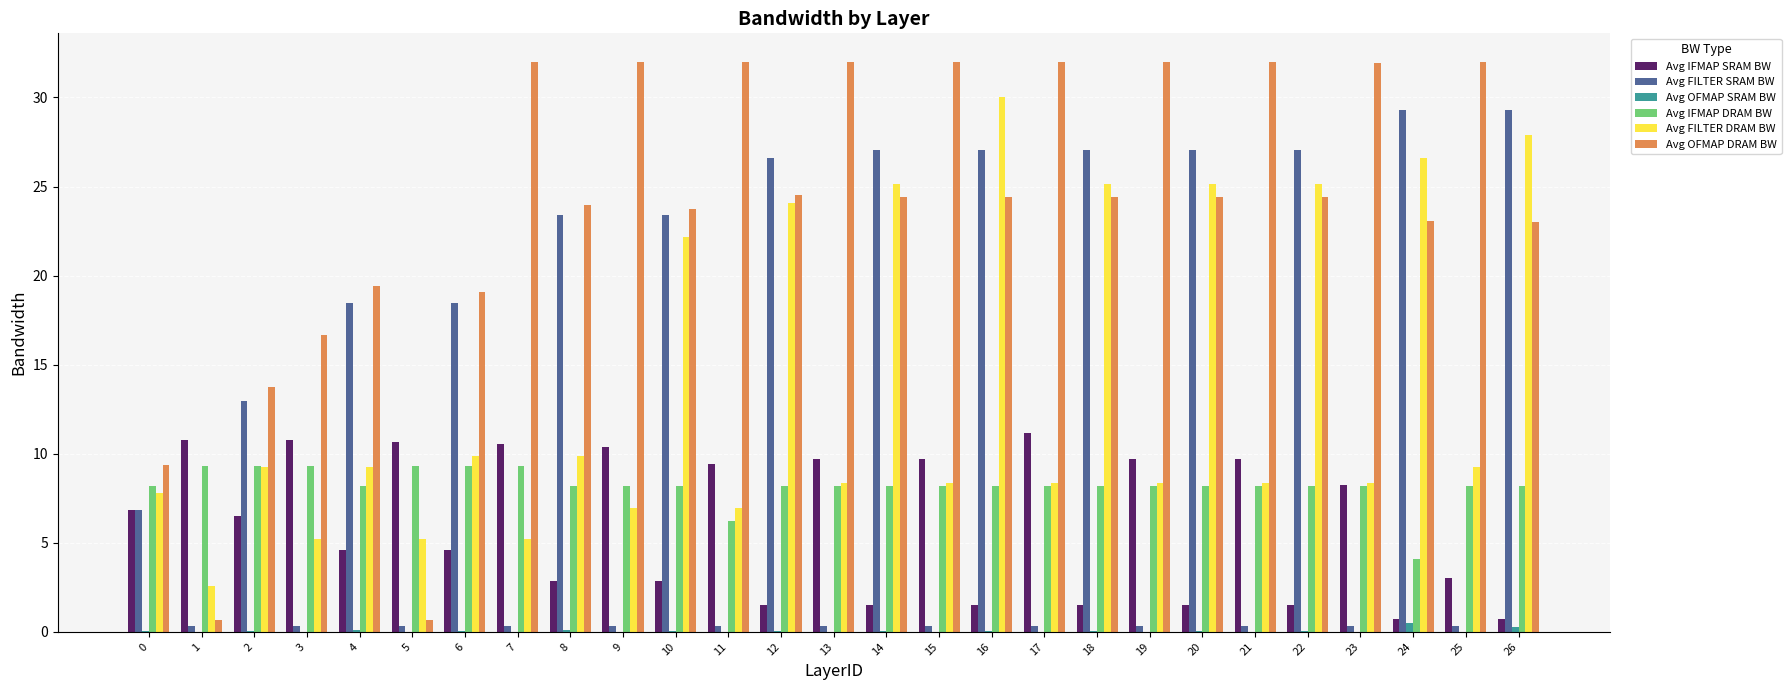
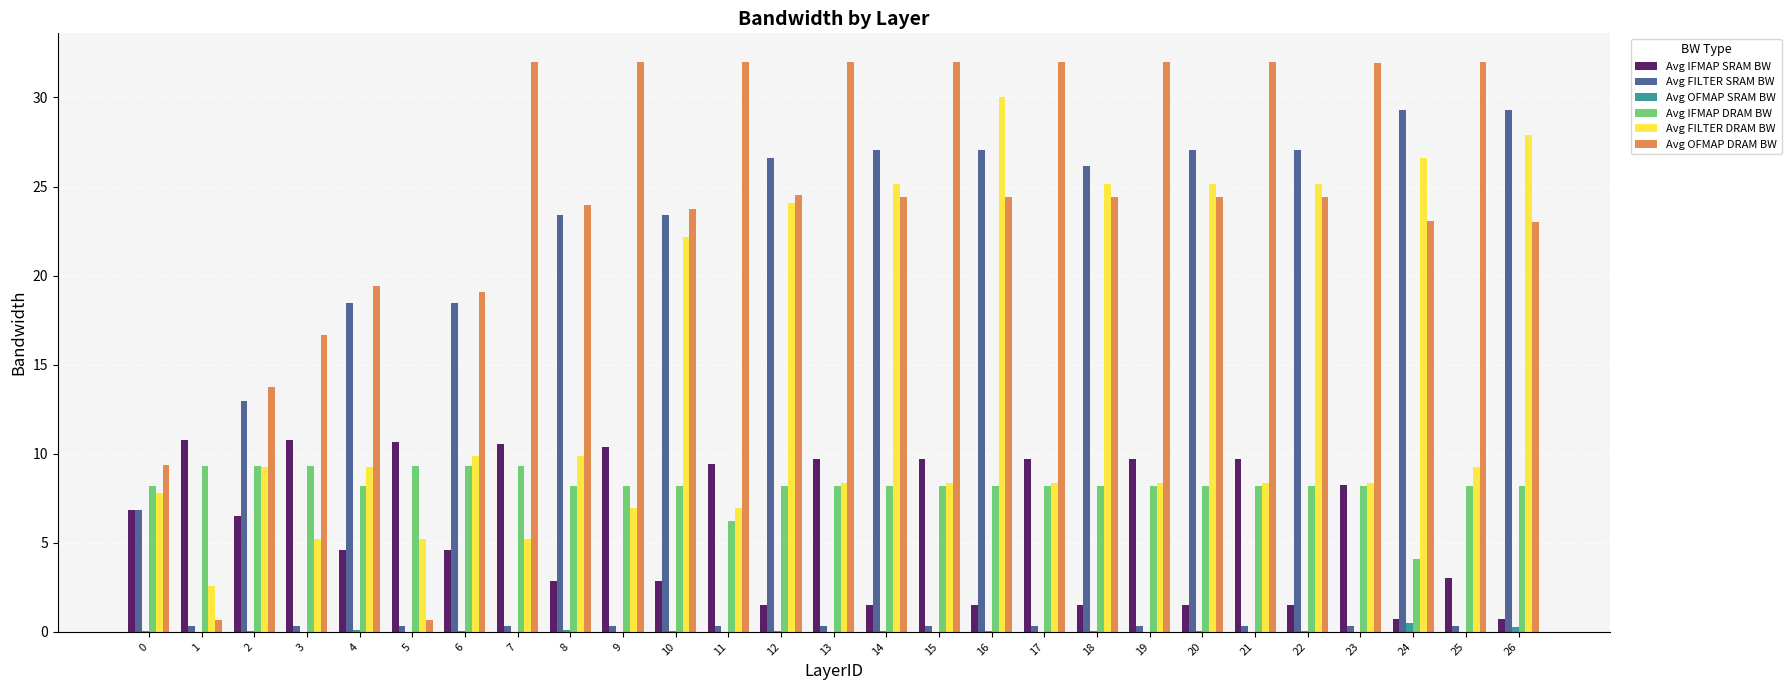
Avg IFMAP SRAM BW, 17: 11.1 -> 9.7
Avg FILTER SRAM BW, 18: 27.0 -> 26.2
